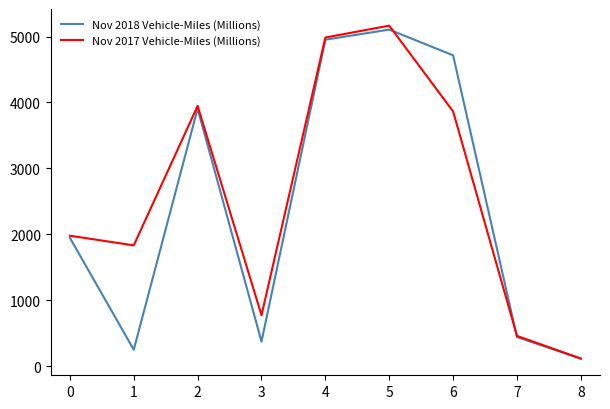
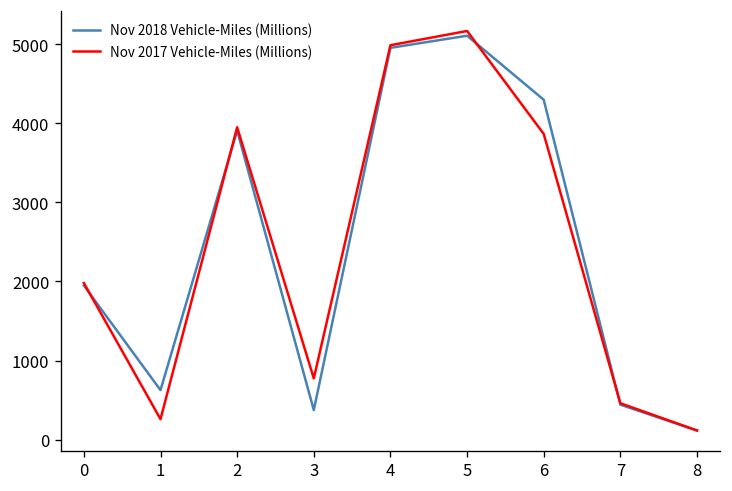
Nov 2018 Vehicle-Miles (Millions), 1: 300 -> 600
Nov 2017 Vehicle-Miles (Millions), 1: 1800 -> 300
Nov 2018 Vehicle-Miles (Millions), 6: 4700 -> 4300
